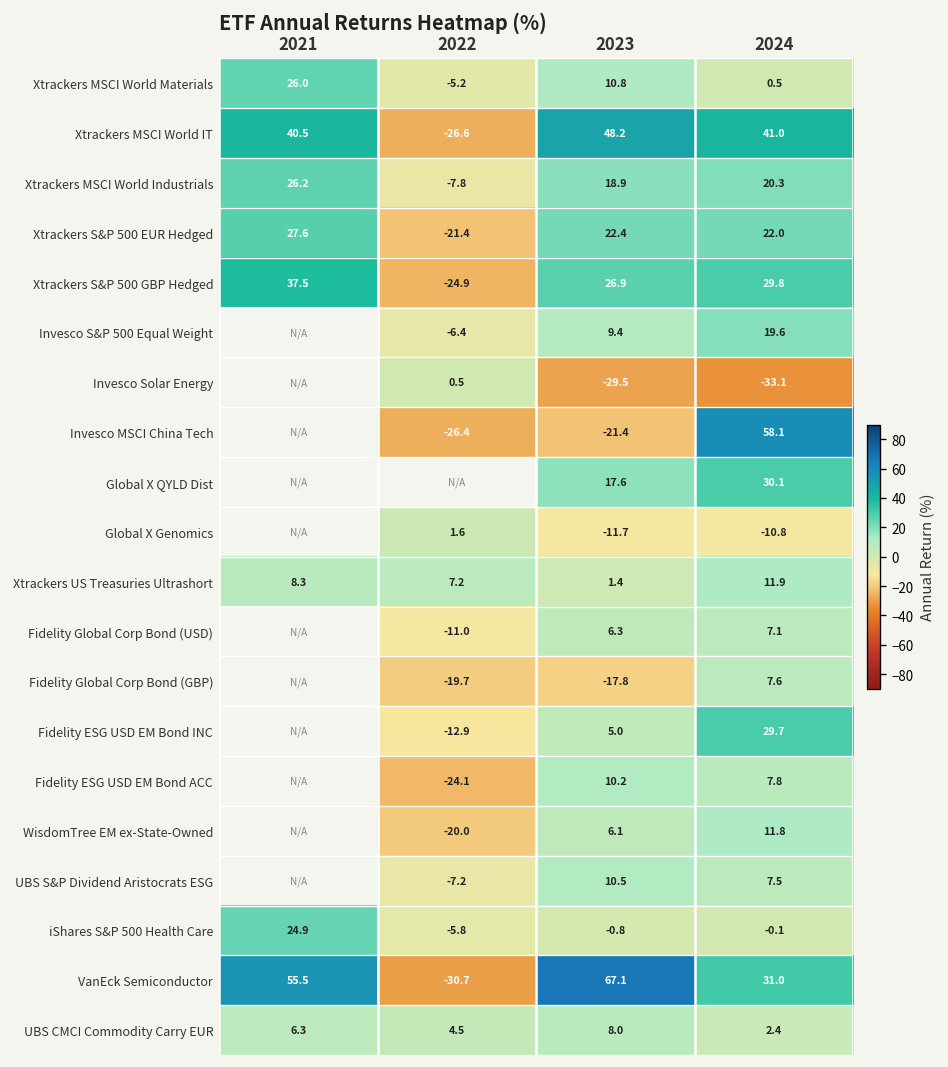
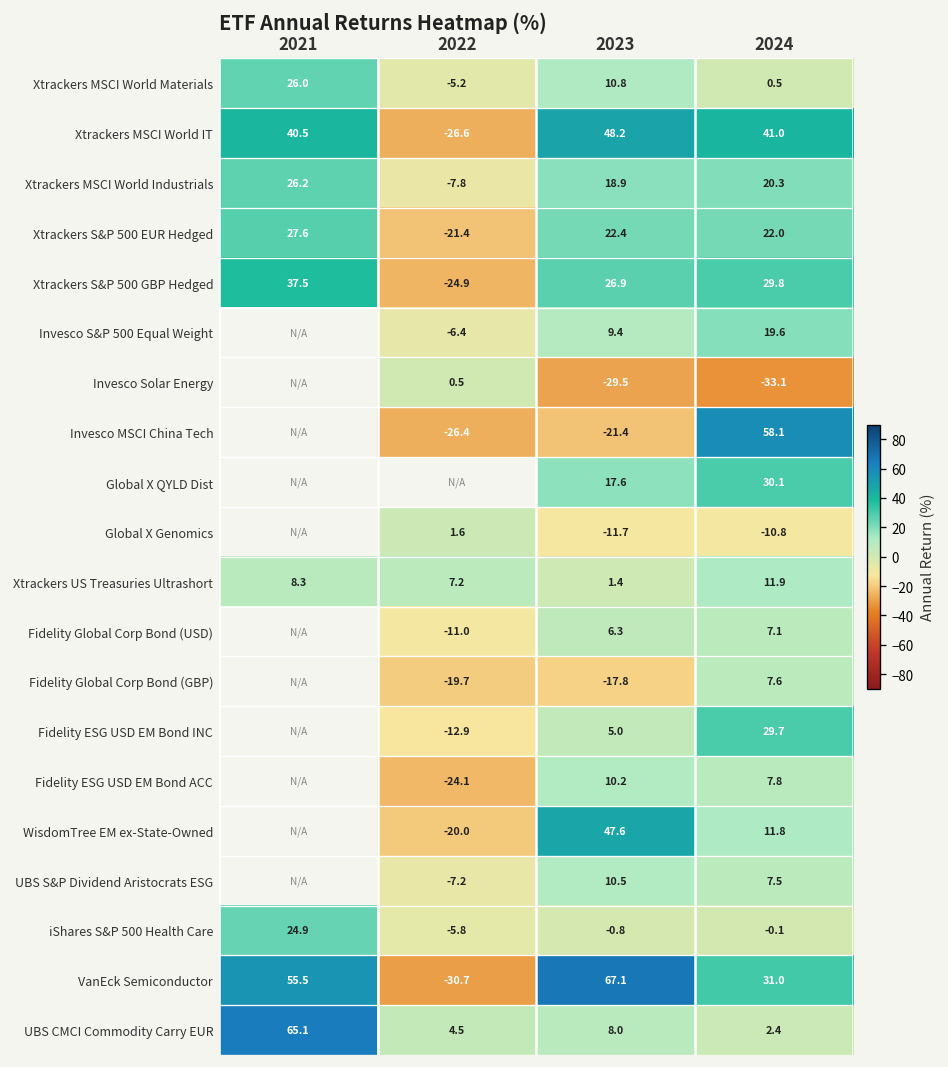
WisdomTree EM ex-State-Owned, 2023: 6.1 -> 47.6
UBS CMCI Commodity Carry EUR, 2021: 6.3 -> 65.1
